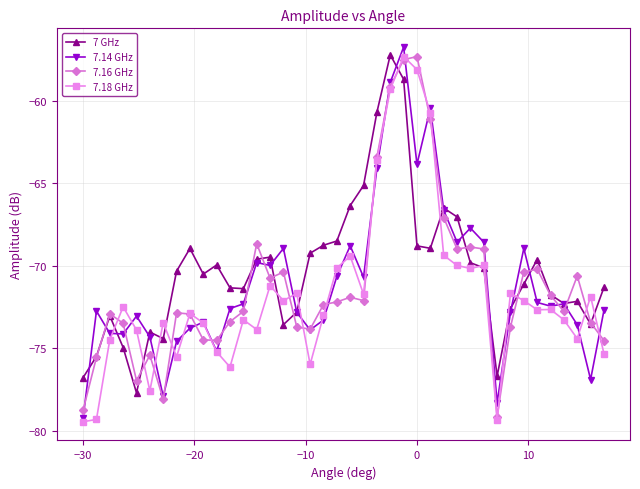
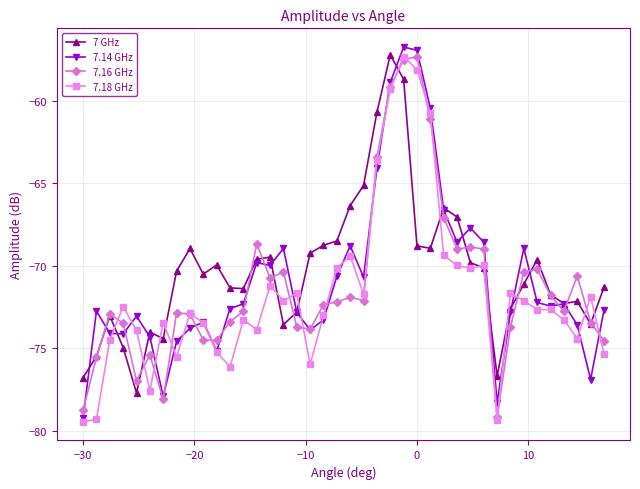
7.14 GHz, 0: -63.9 -> -56.9
